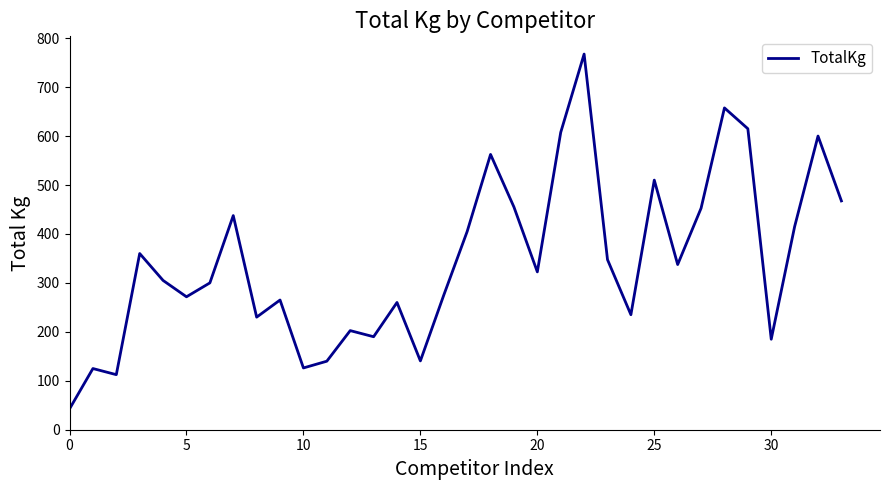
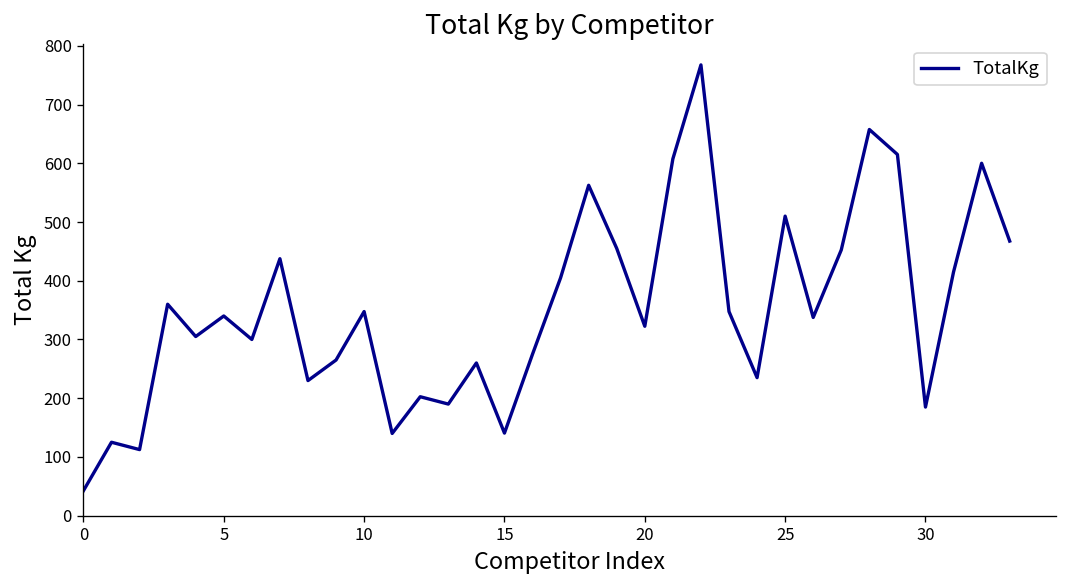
5: 270 -> 340
10: 130 -> 350
